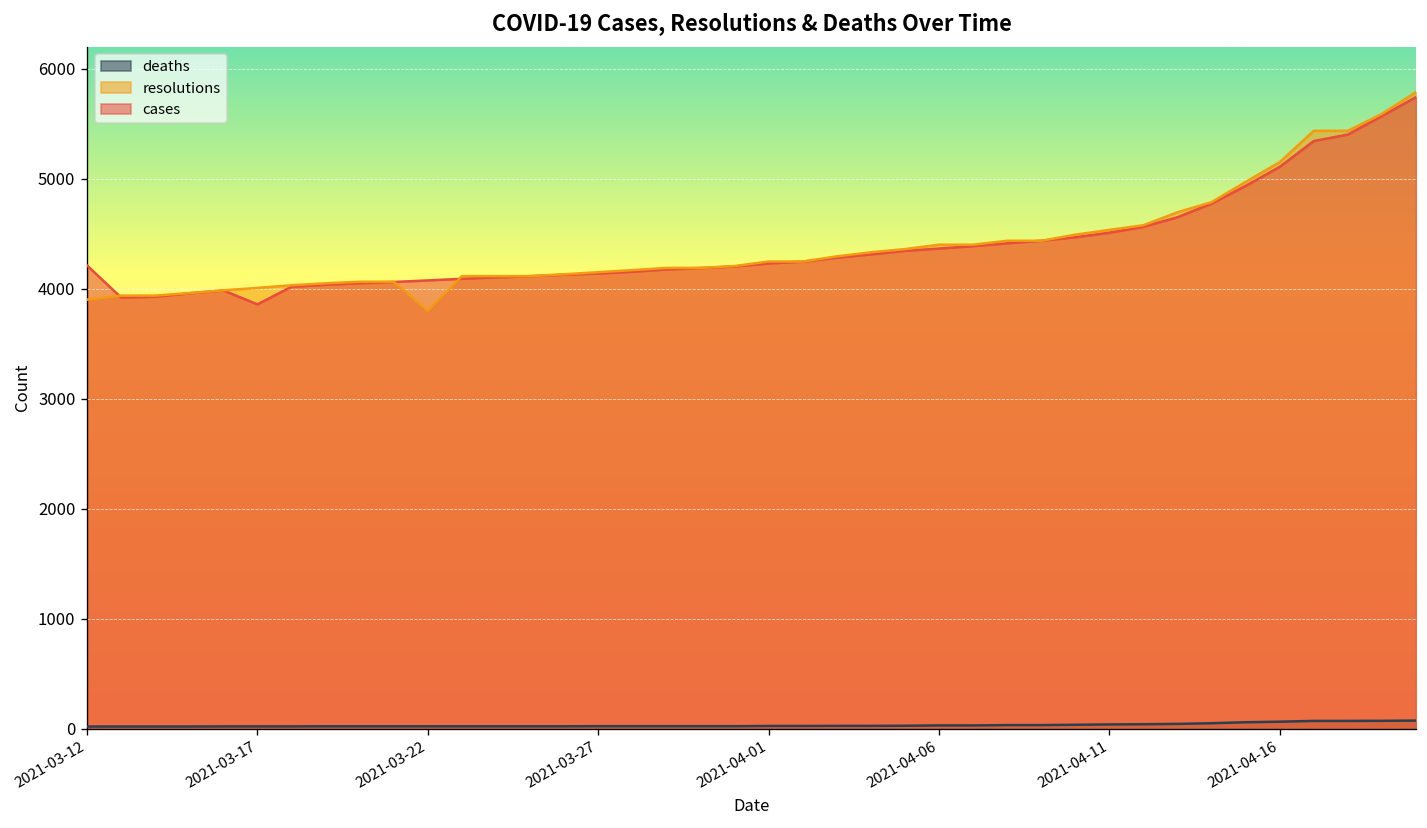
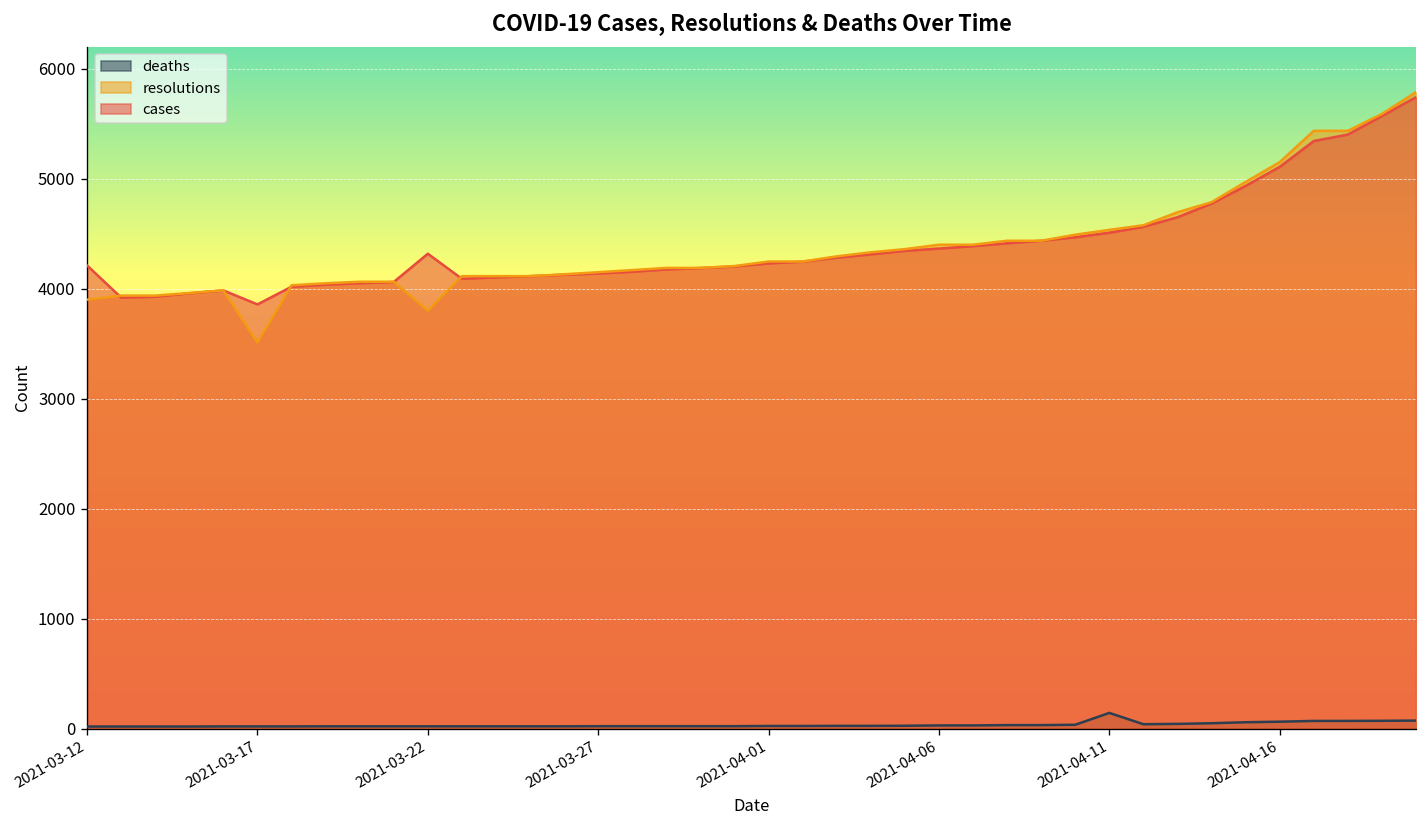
resolutions, 2021-03-17: 4000 -> 3500
cases, 2021-03-22: 4100 -> 4300
deaths, 2021-04-11: 0 -> 100
